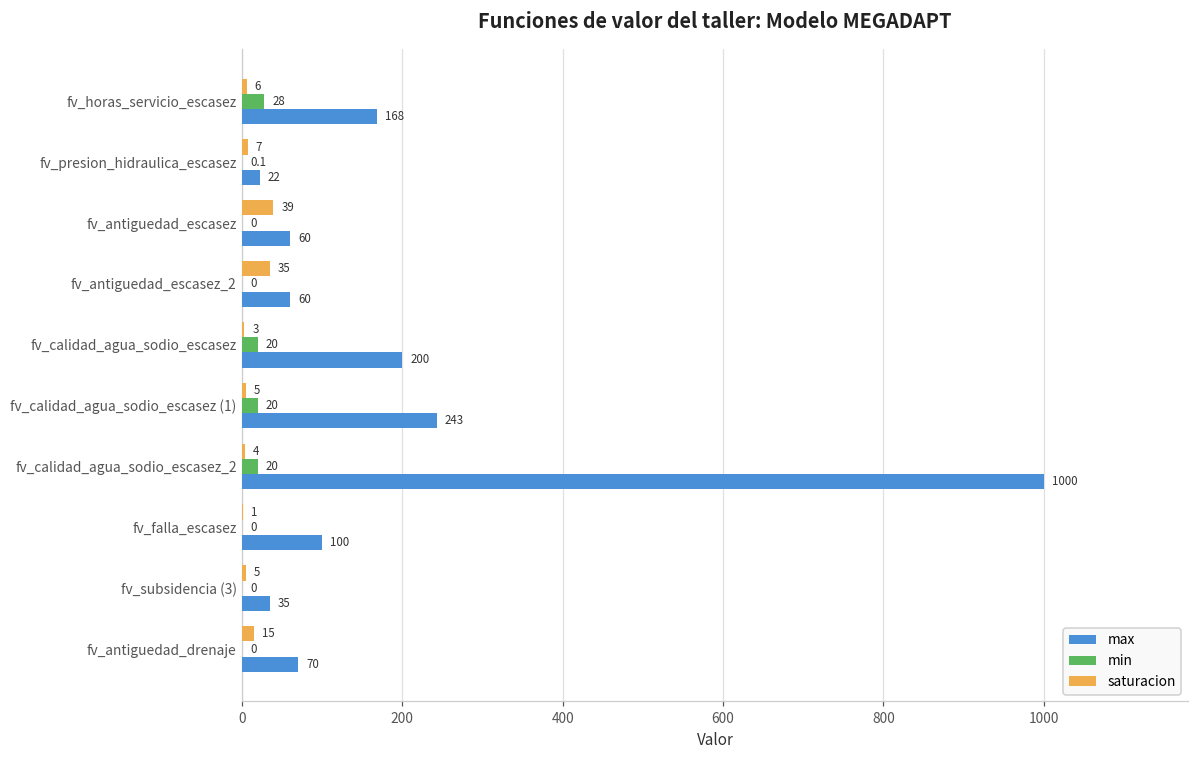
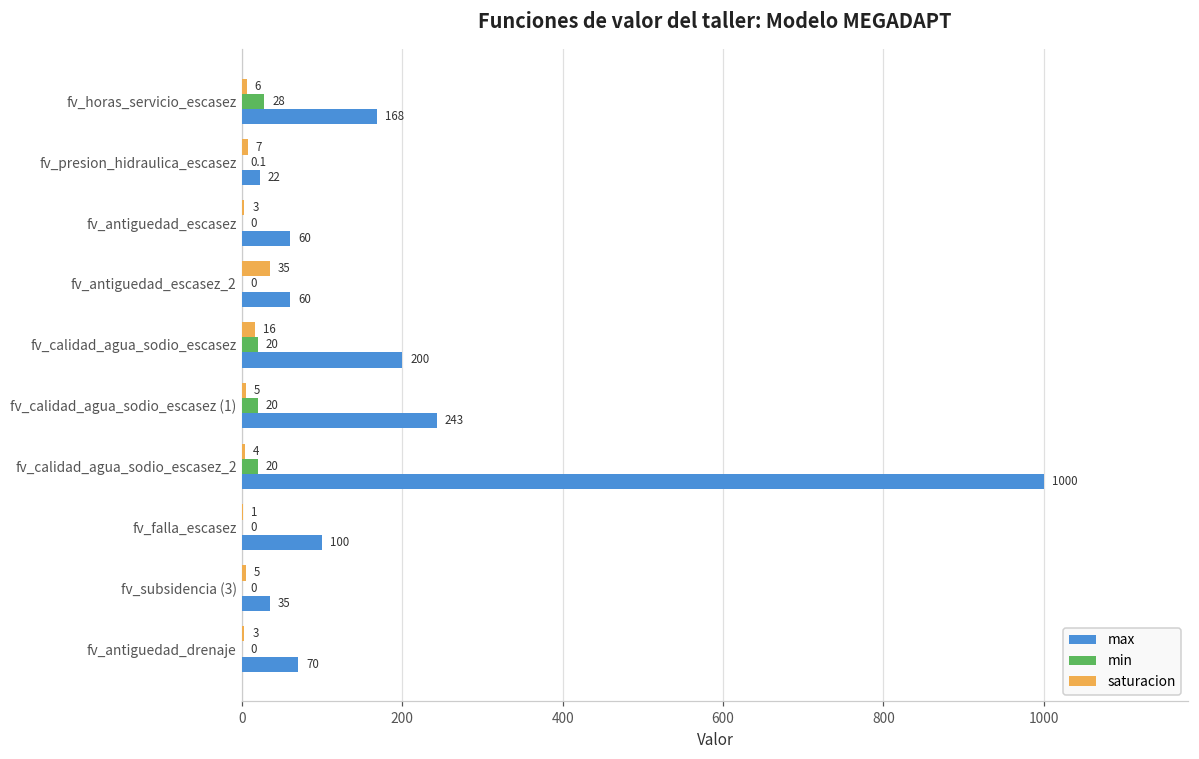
saturacion, fv_antiguedad_escasez: 39 -> 3
saturacion, fv_calidad_agua_sodio_escasez: 3 -> 16
saturacion, fv_antiguedad_drenaje: 15 -> 3
